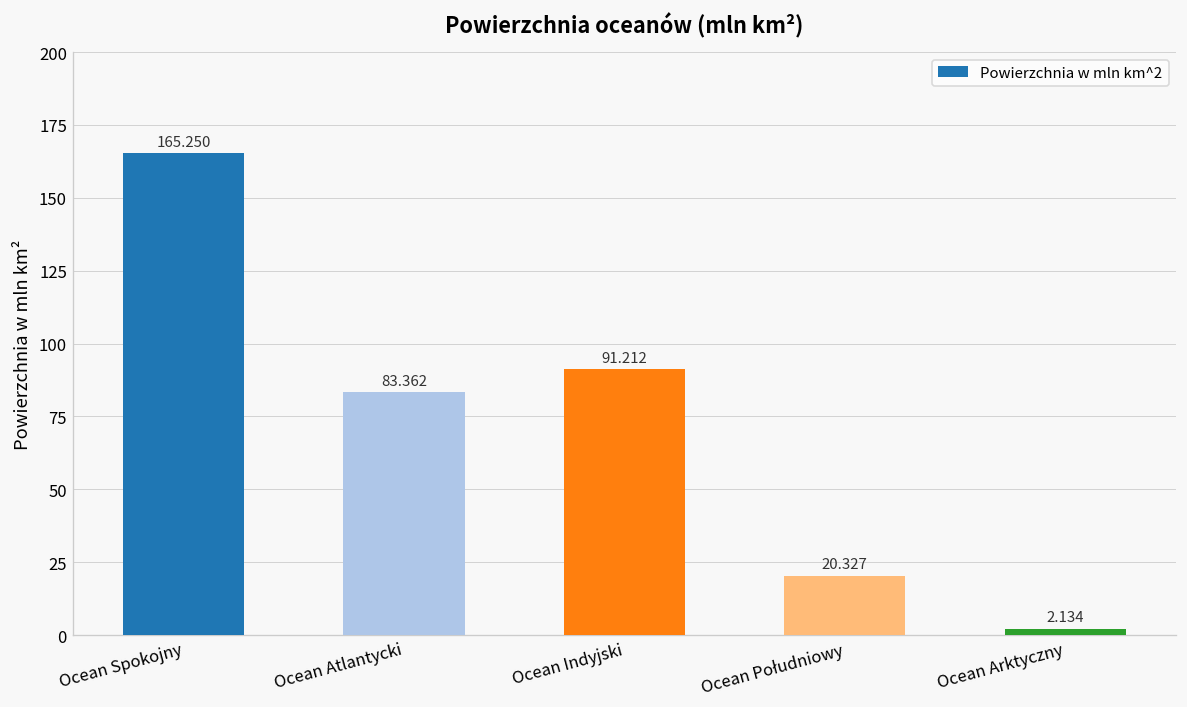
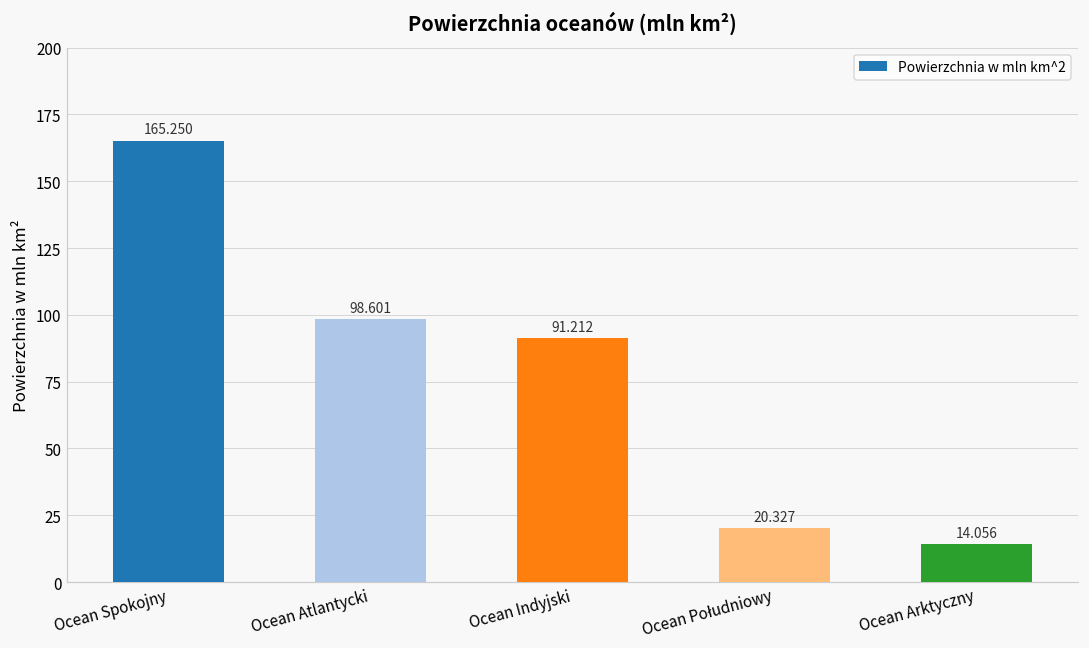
Ocean Atlantycki: 83.362 -> 98.601
Ocean Arktyczny: 2.134 -> 14.056
